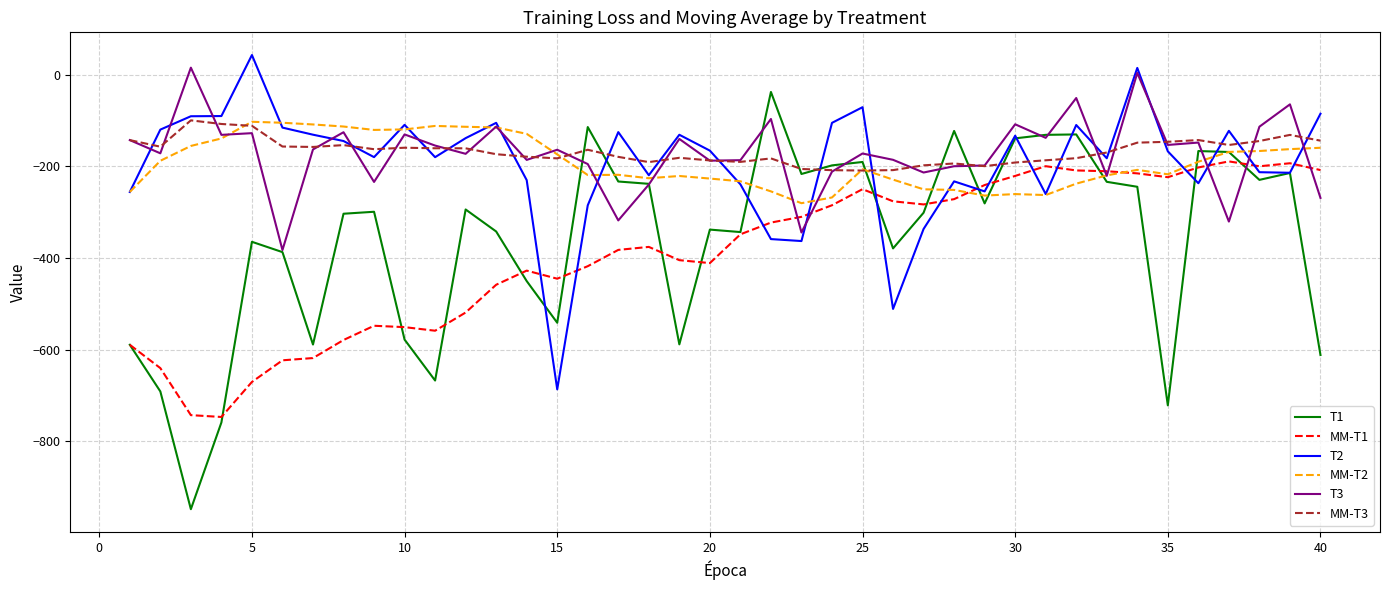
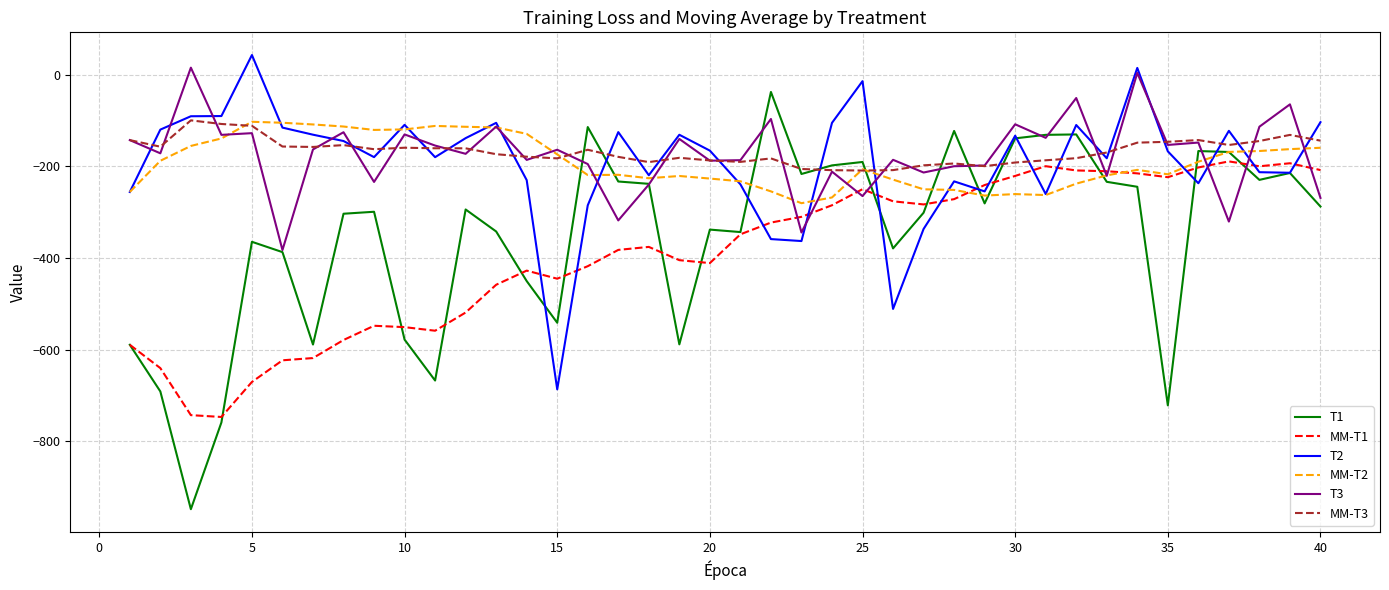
T2, 25: -70 -> -10
T3, 25: -170 -> -260
T1, 40: -610 -> -290
T2, 40: -90 -> -100
